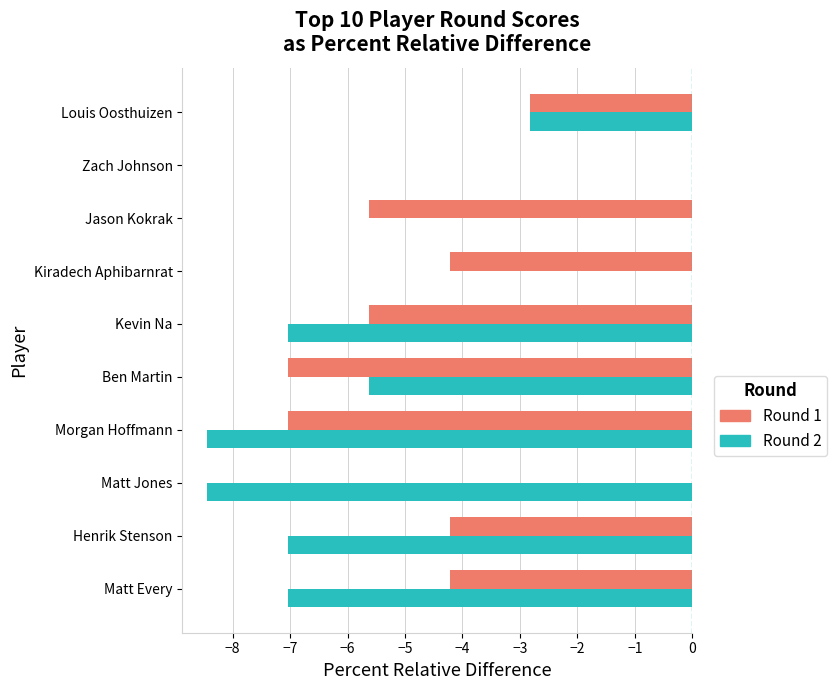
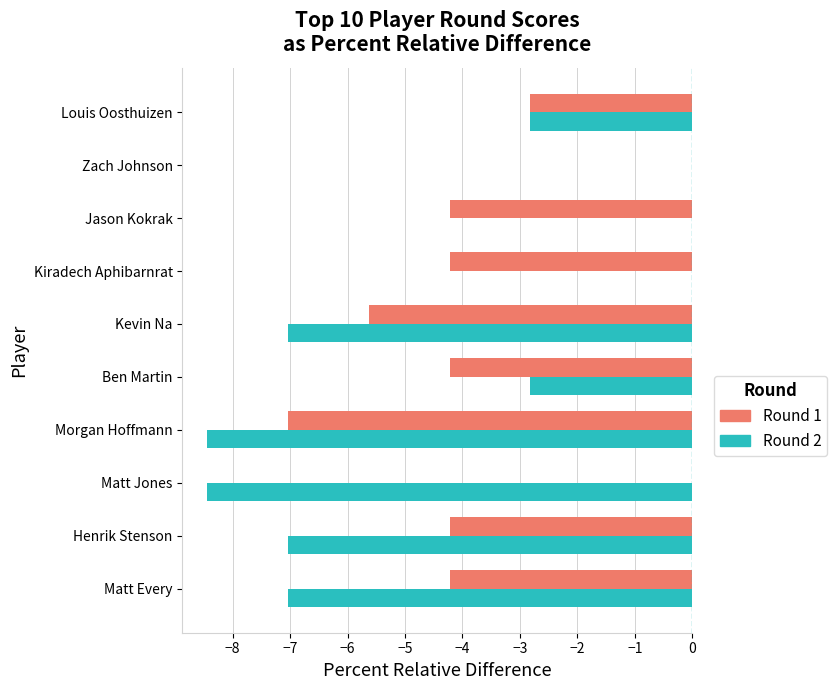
Round 1, Jason Kokrak: -5.6 -> -4.2
Round 1, Ben Martin: -7.0 -> -4.2
Round 2, Ben Martin: -5.6 -> -2.8
